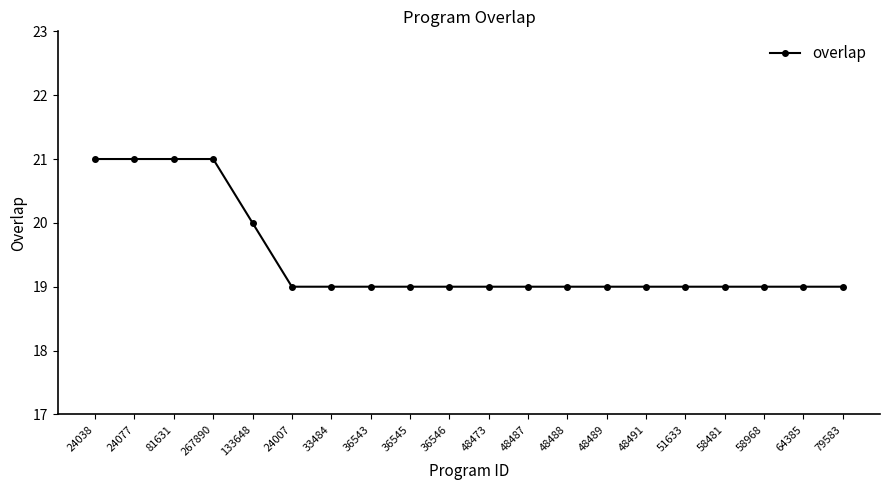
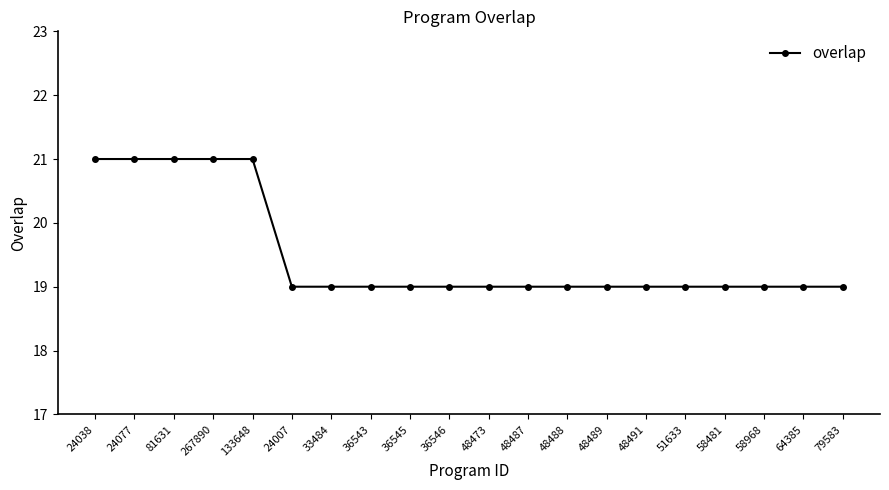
133648: 20 -> 21
